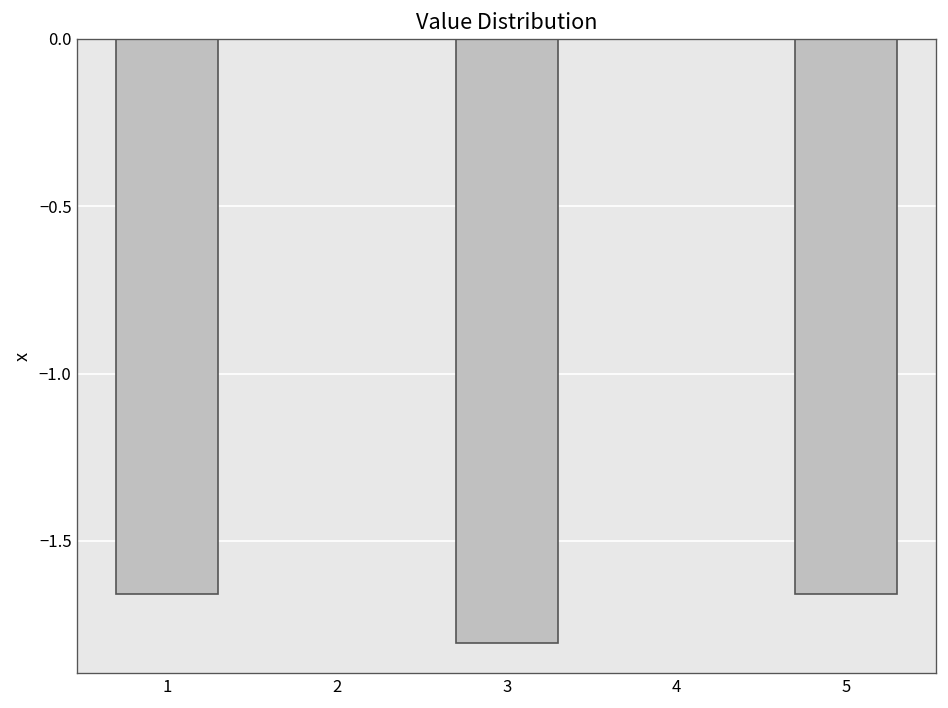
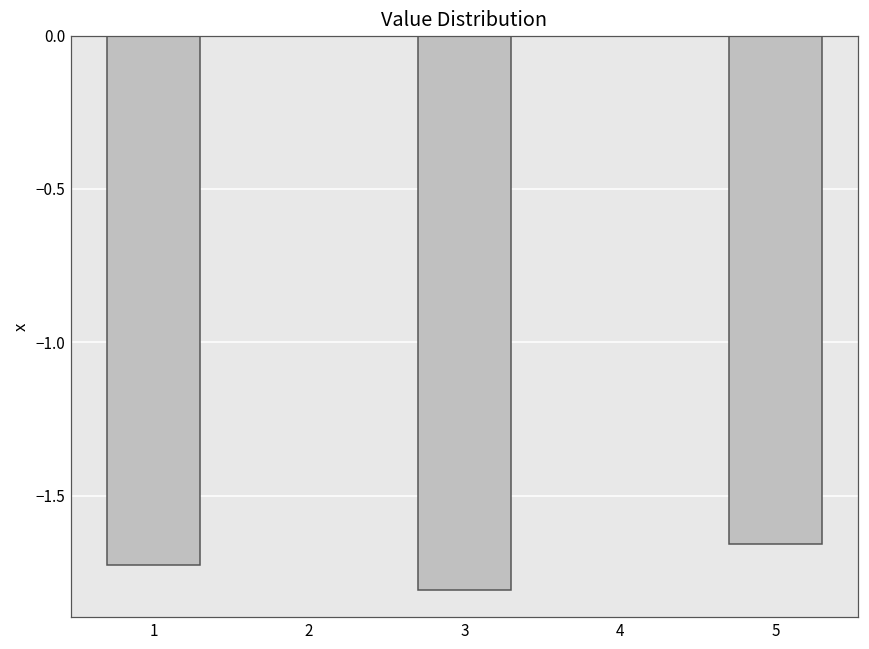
1: -1.66 -> -1.72
